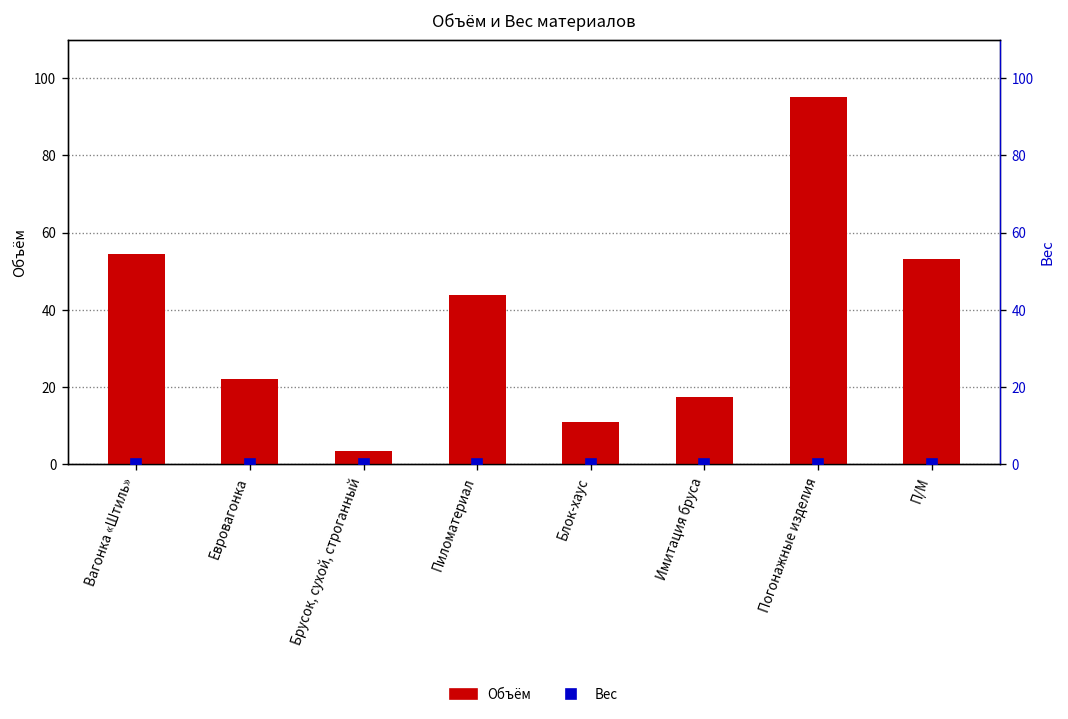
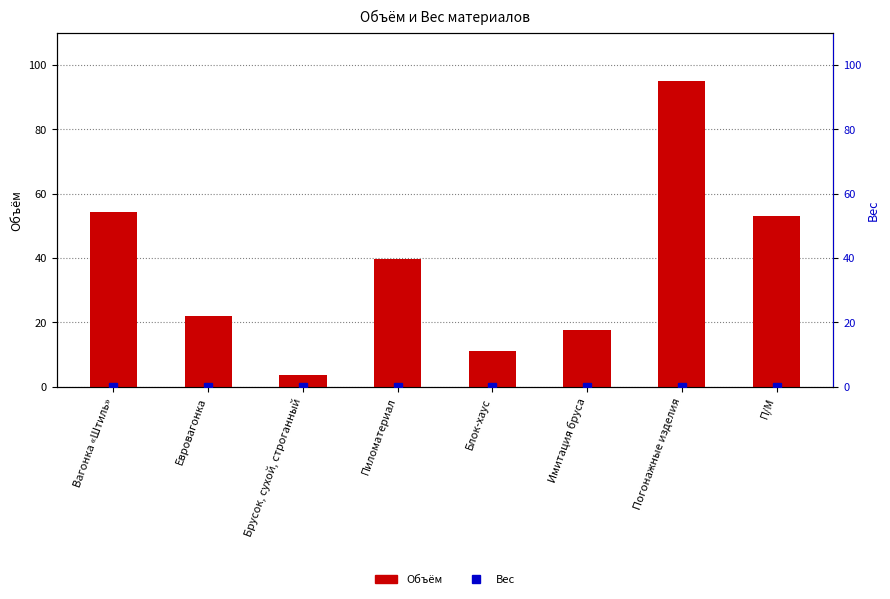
Объём, Пиломатериал: 44 -> 40
